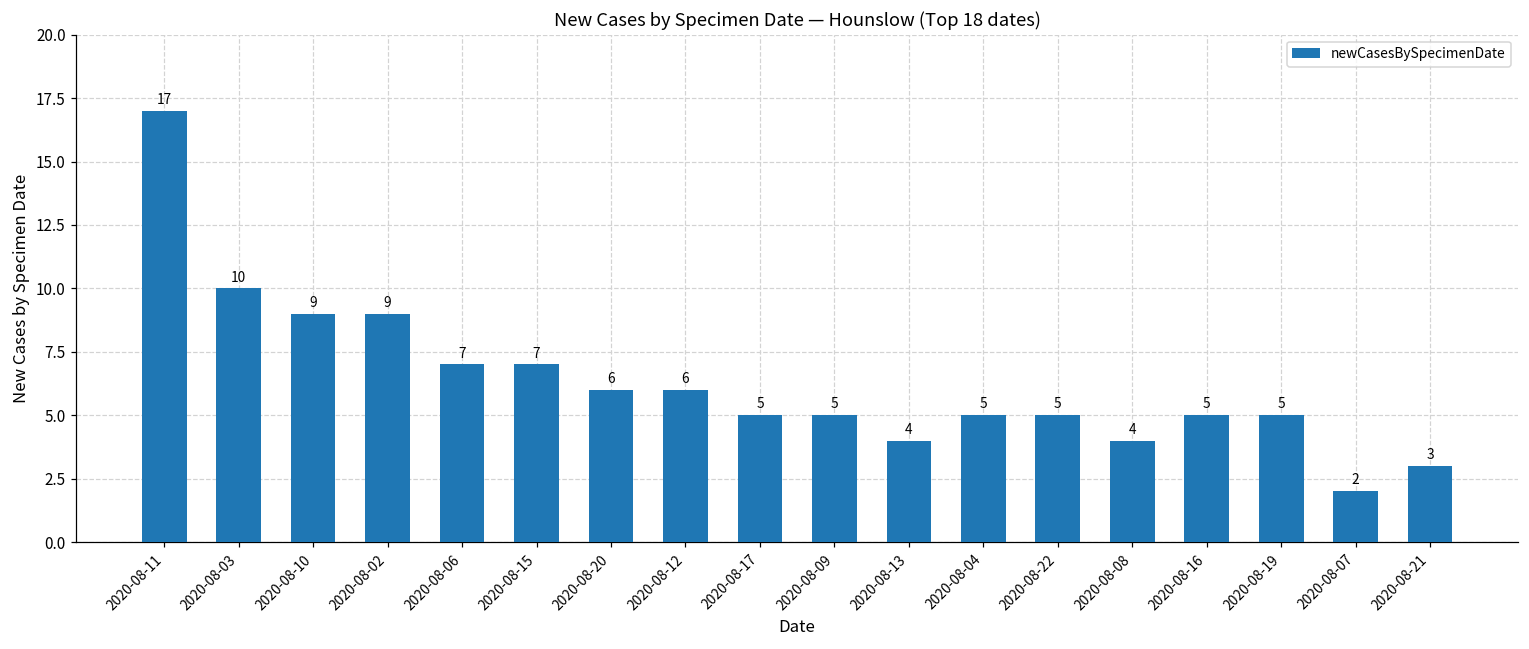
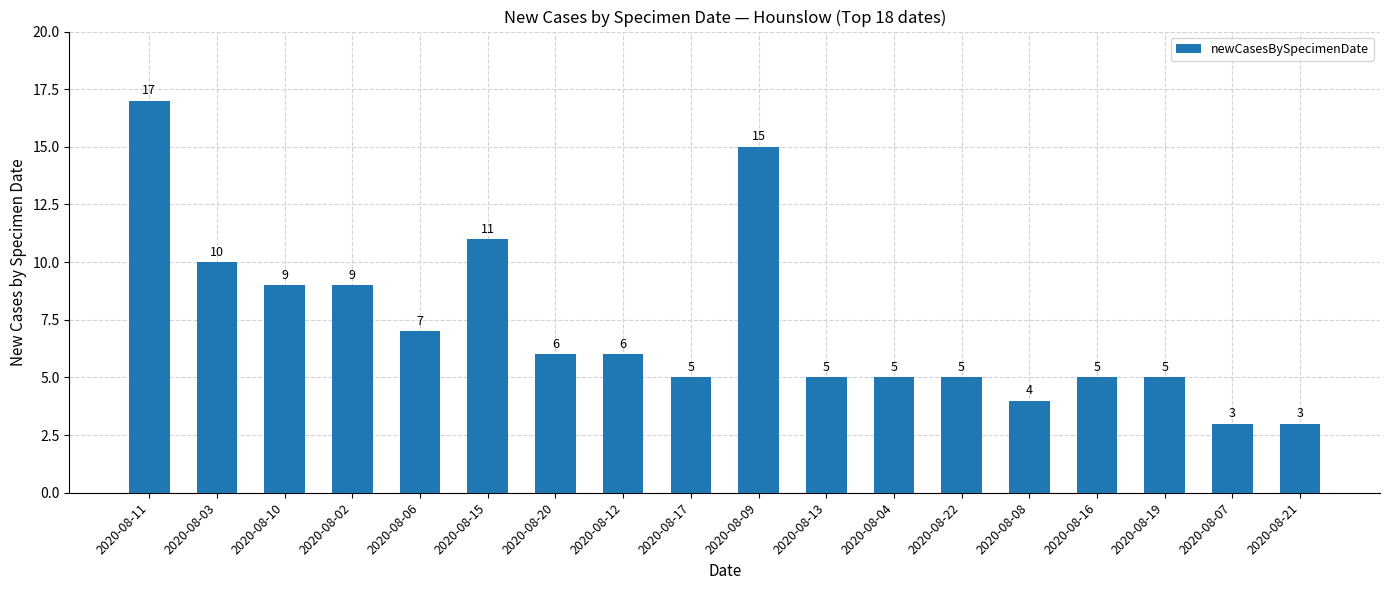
2020-08-15: 7 -> 11
2020-08-09: 5 -> 15
2020-08-13: 4 -> 5
2020-08-07: 2 -> 3
